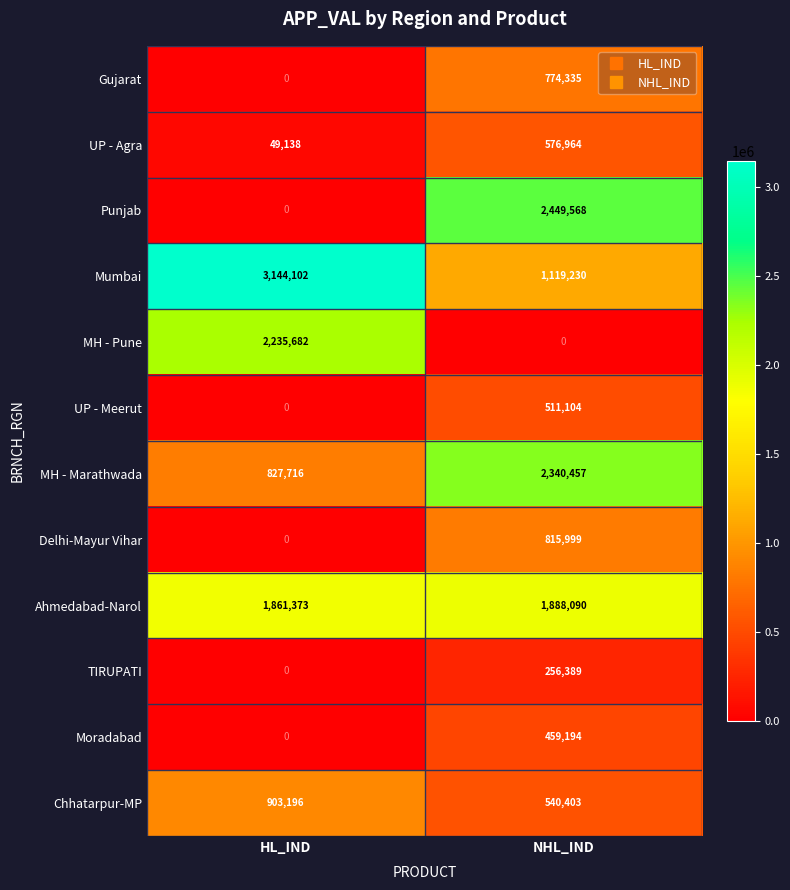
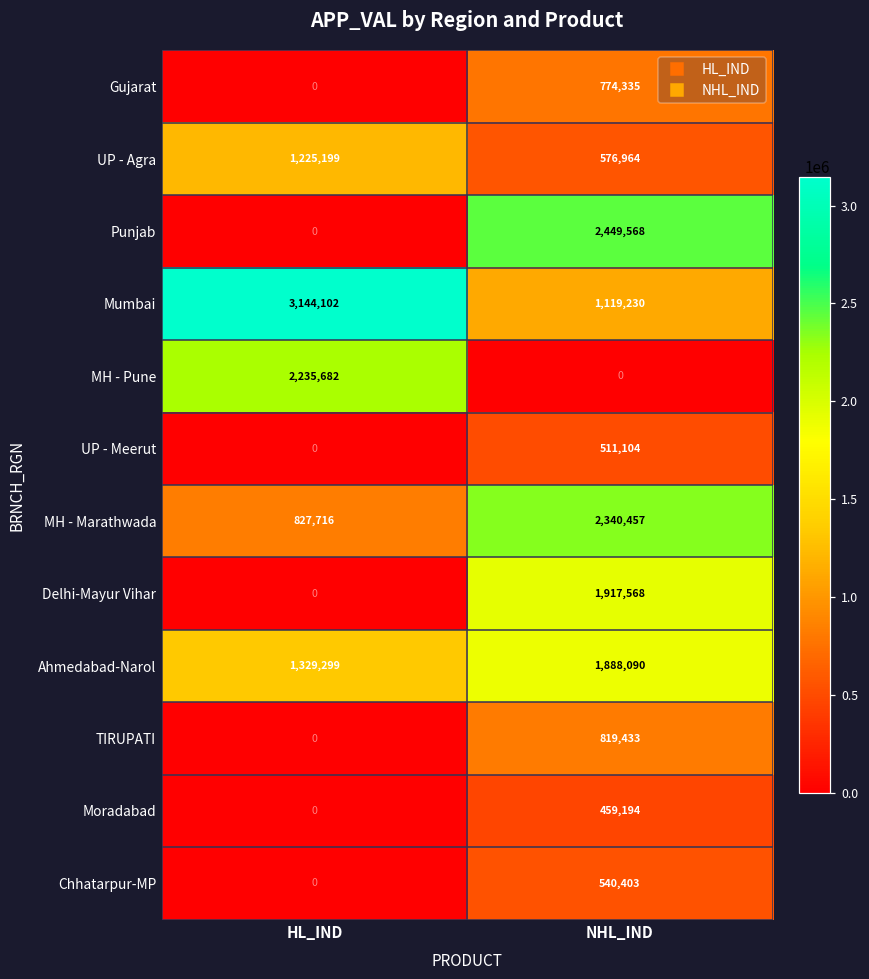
UP - Agra, HL_IND: 49,138 -> 1,225,199
Delhi-Mayur Vihar, NHL_IND: 815,999 -> 1,917,568
Ahmedabad-Narol, HL_IND: 1,861,373 -> 1,329,299
TIRUPATI, NHL_IND: 256,389 -> 819,433
Chhatarpur-MP, HL_IND: 903,196 -> 0
